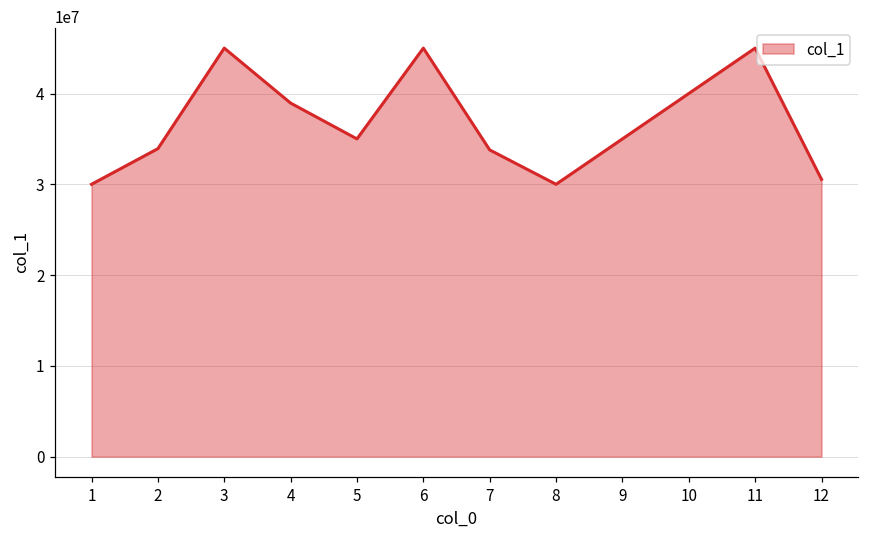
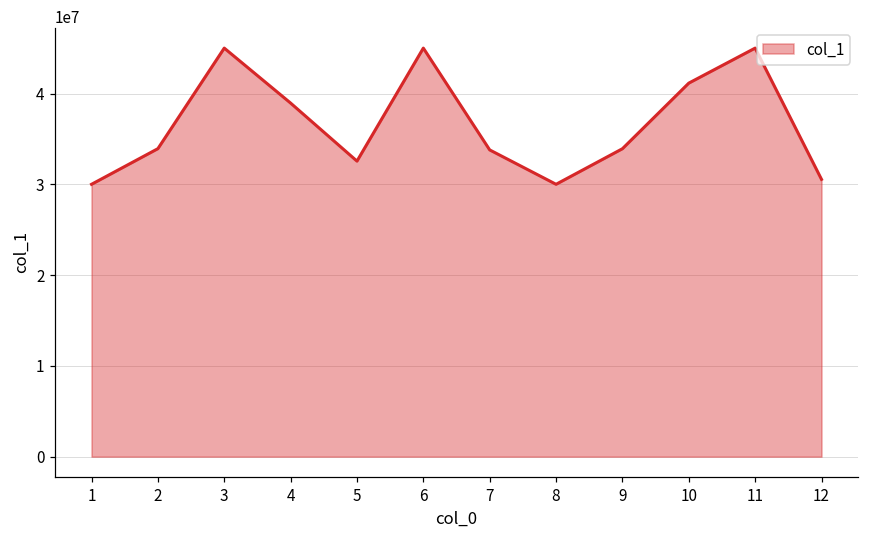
5: 35000000 -> 33000000
9: 35000000 -> 34000000
10: 40000000 -> 41000000
